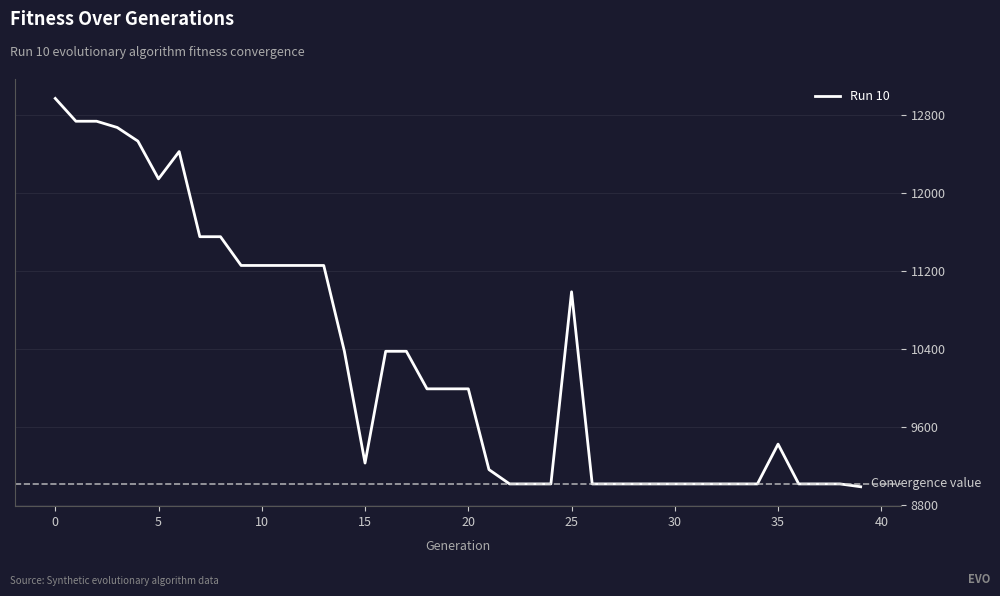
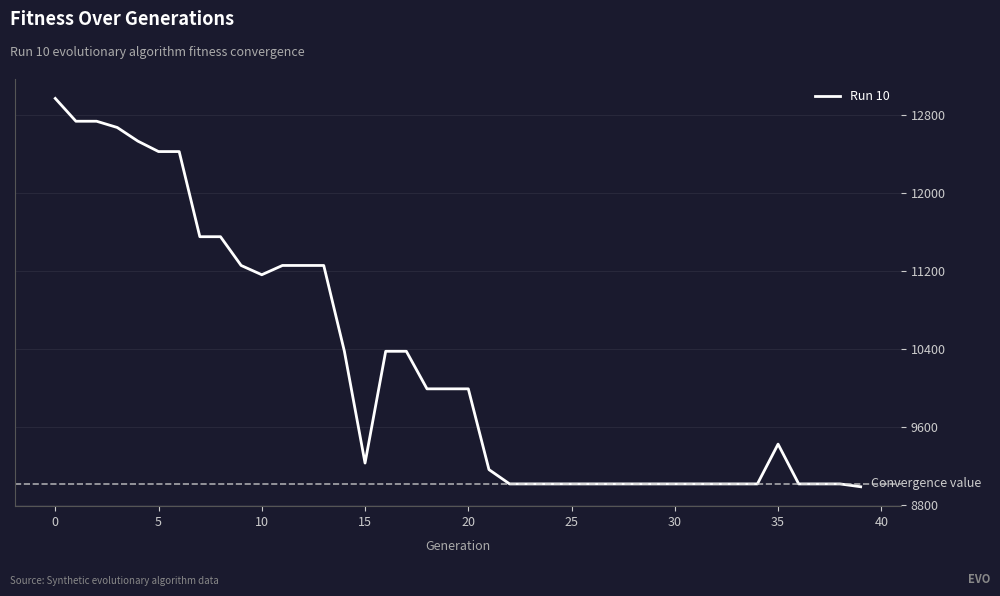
5: 12100 -> 12400
10: 11300 -> 11200
25: 11000 -> 9000
